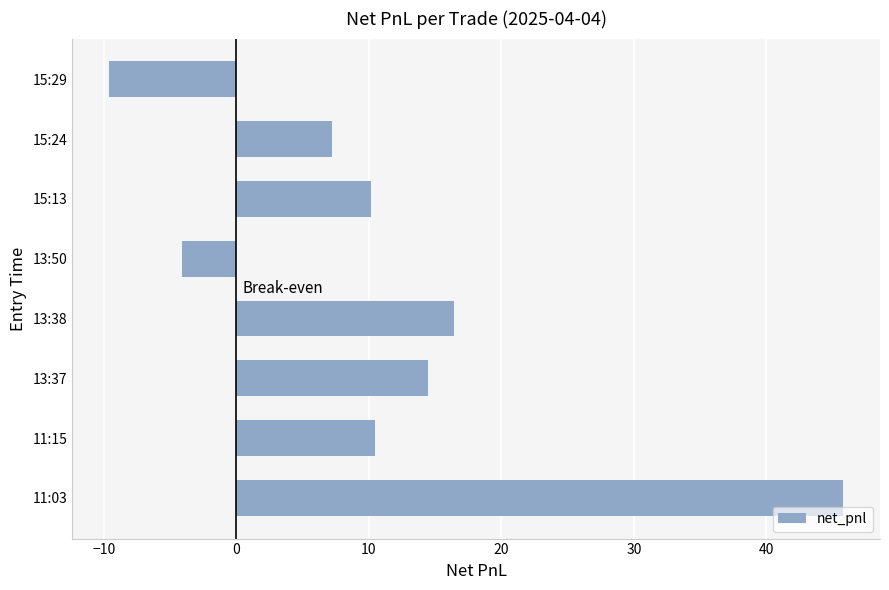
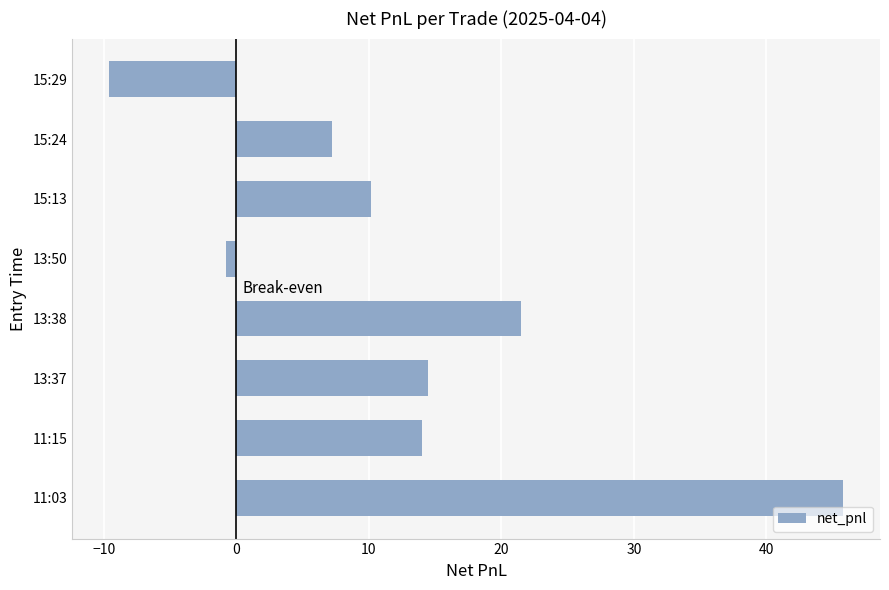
13:50: -4.1 -> -0.8
13:38: 16.4 -> 21.5
11:15: 10.5 -> 14.0
